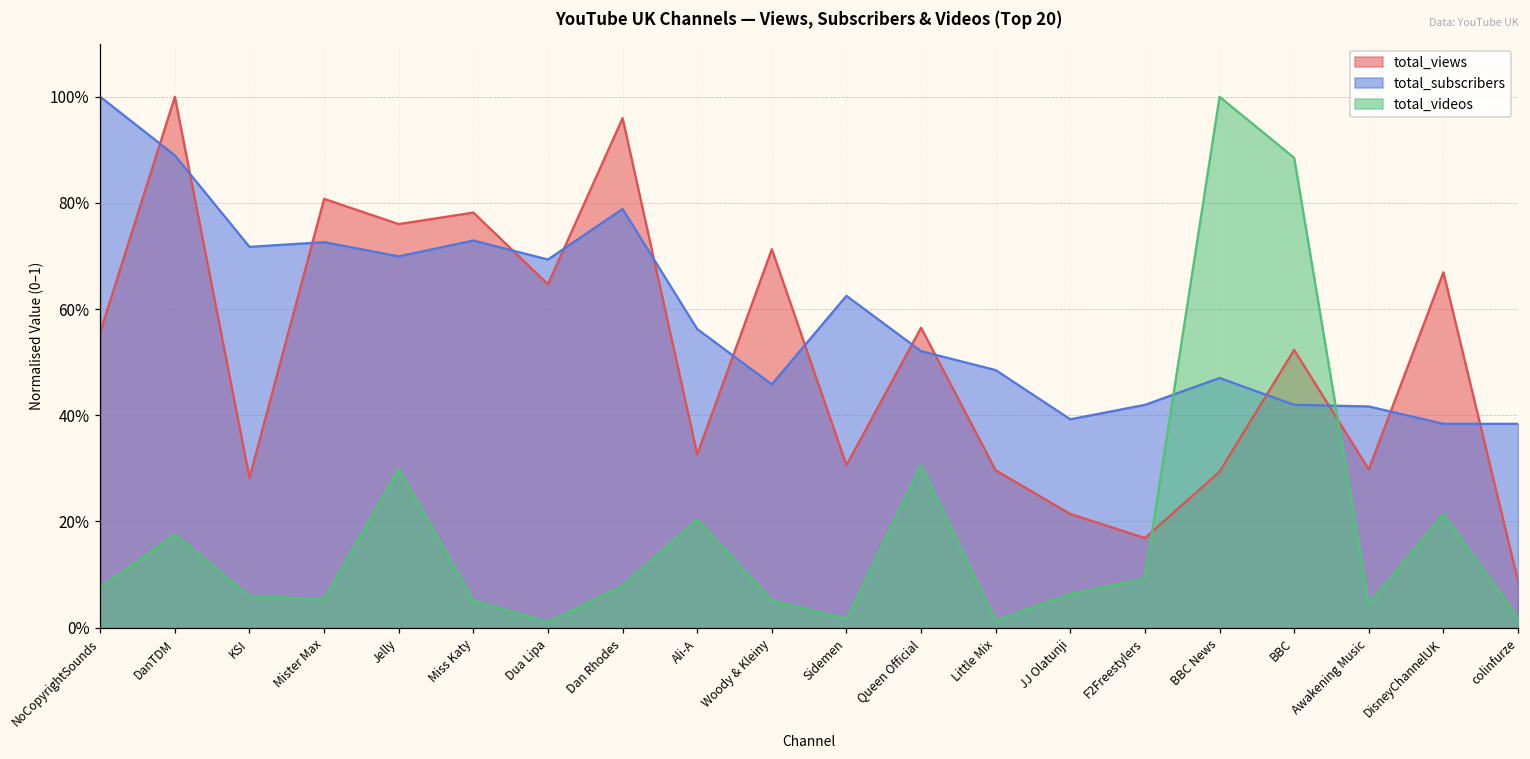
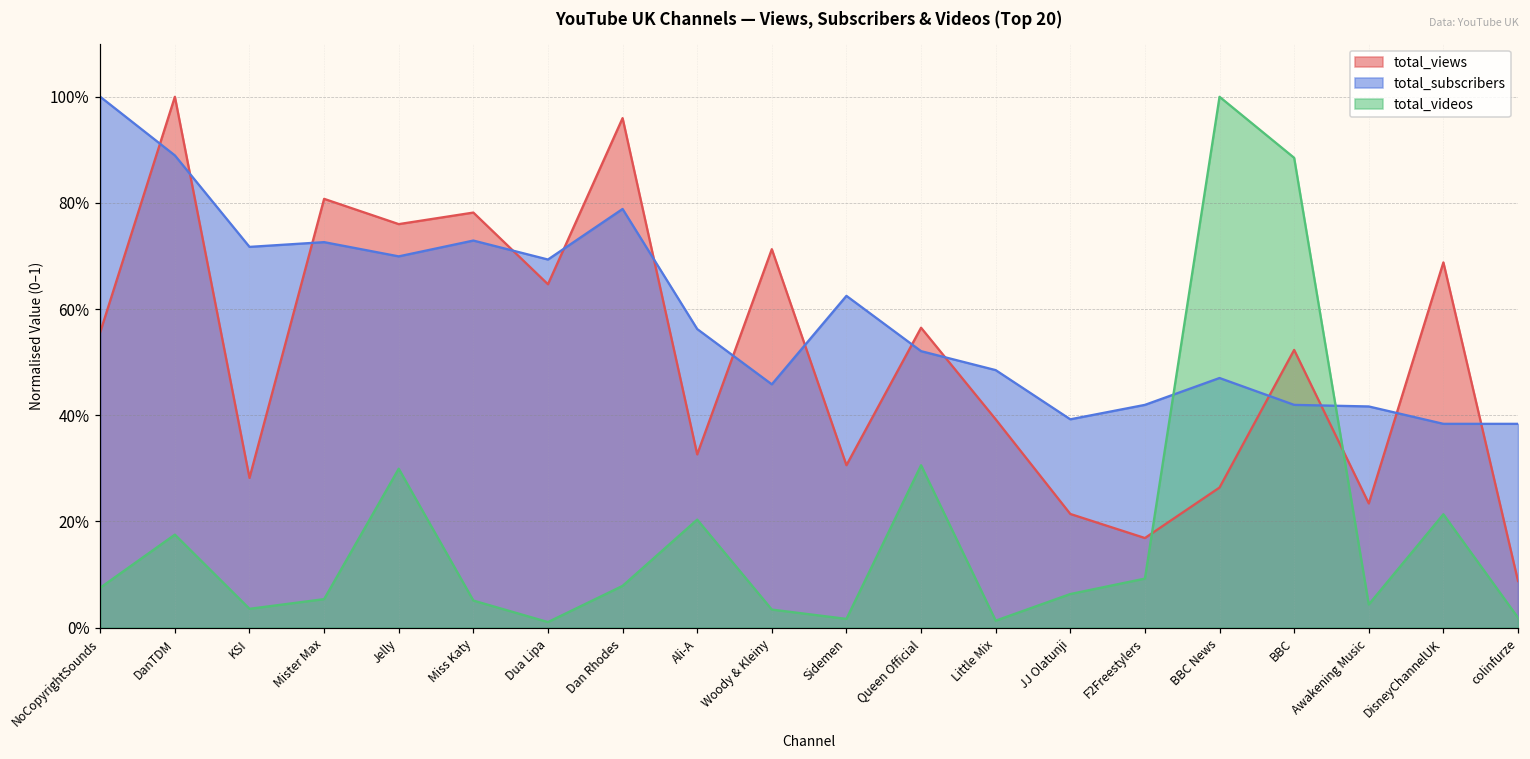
total_videos, KSI: 6% -> 4%
total_videos, Woody & Kleiny: 5% -> 3%
total_views, Little Mix: 30% -> 39%
total_views, BBC News: 29% -> 26%
total_views, Awakening Music: 30% -> 23%
total_views, DisneyChannelUK: 67% -> 69%
